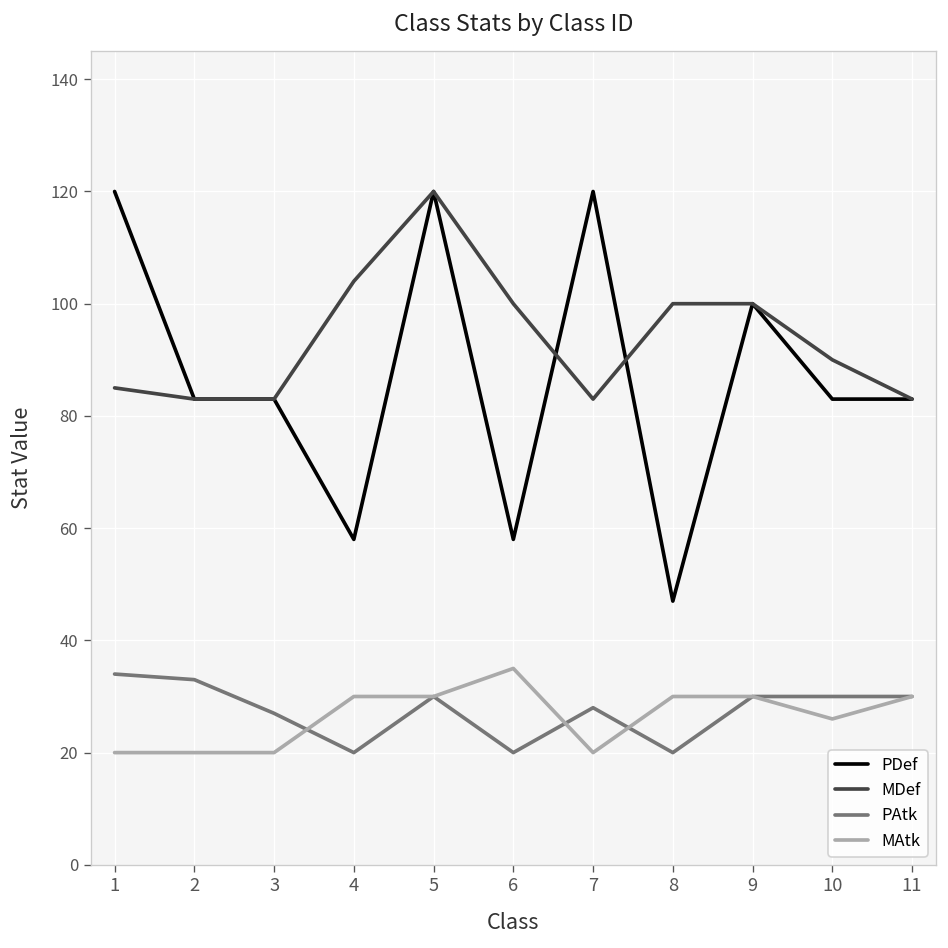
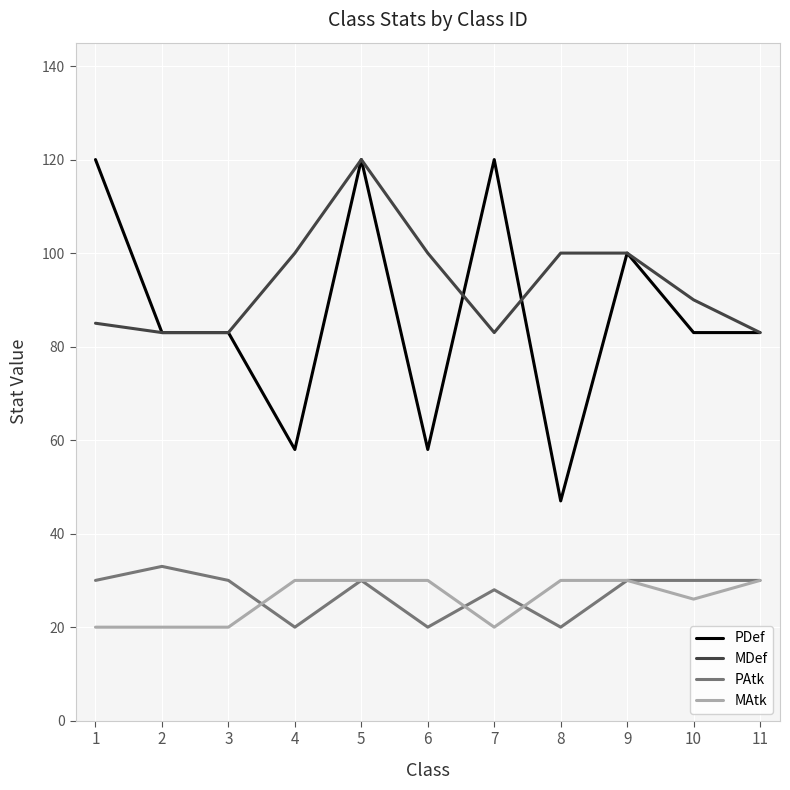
PAtk, 1: 34 -> 30
PAtk, 3: 27 -> 30
MDef, 4: 104 -> 100
MAtk, 6: 35 -> 30
